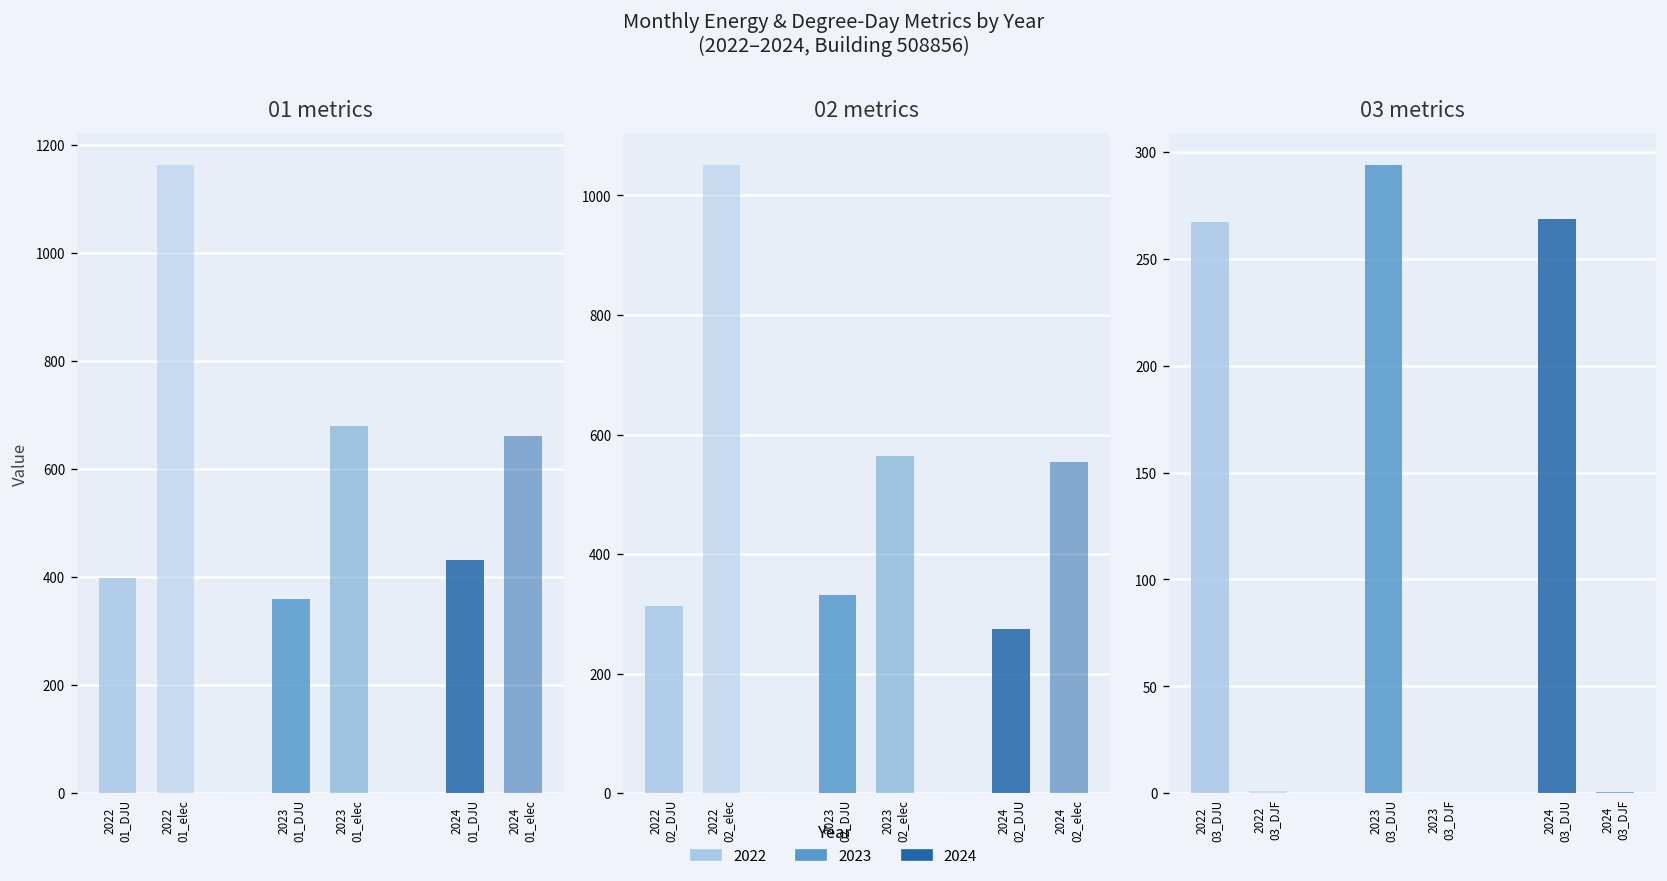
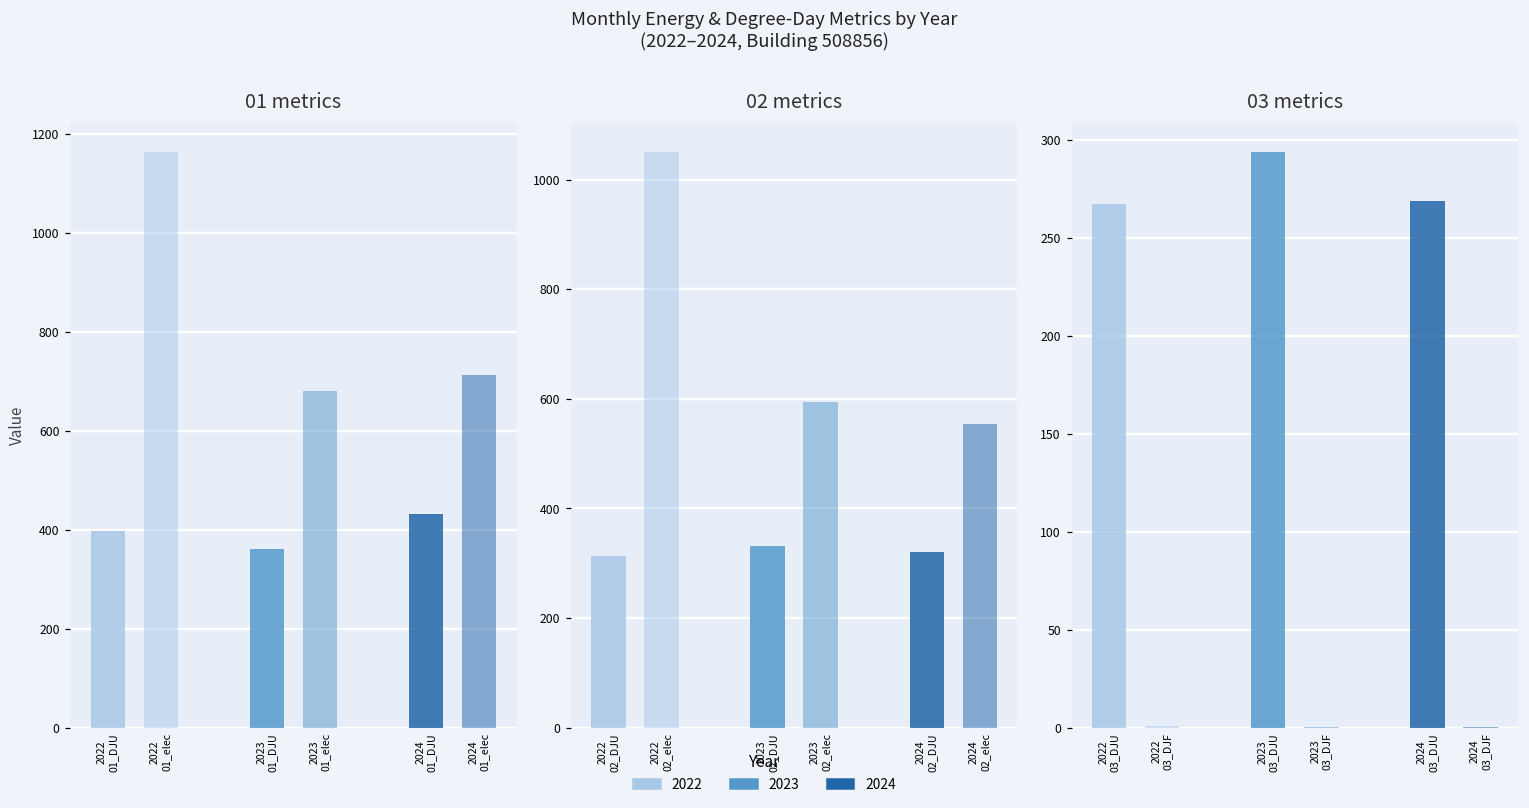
01 metrics, 2024 01_elec: 660 -> 710
02 metrics, 2023 02_elec: 560 -> 590
02 metrics, 2024 02_DJU: 270 -> 320
